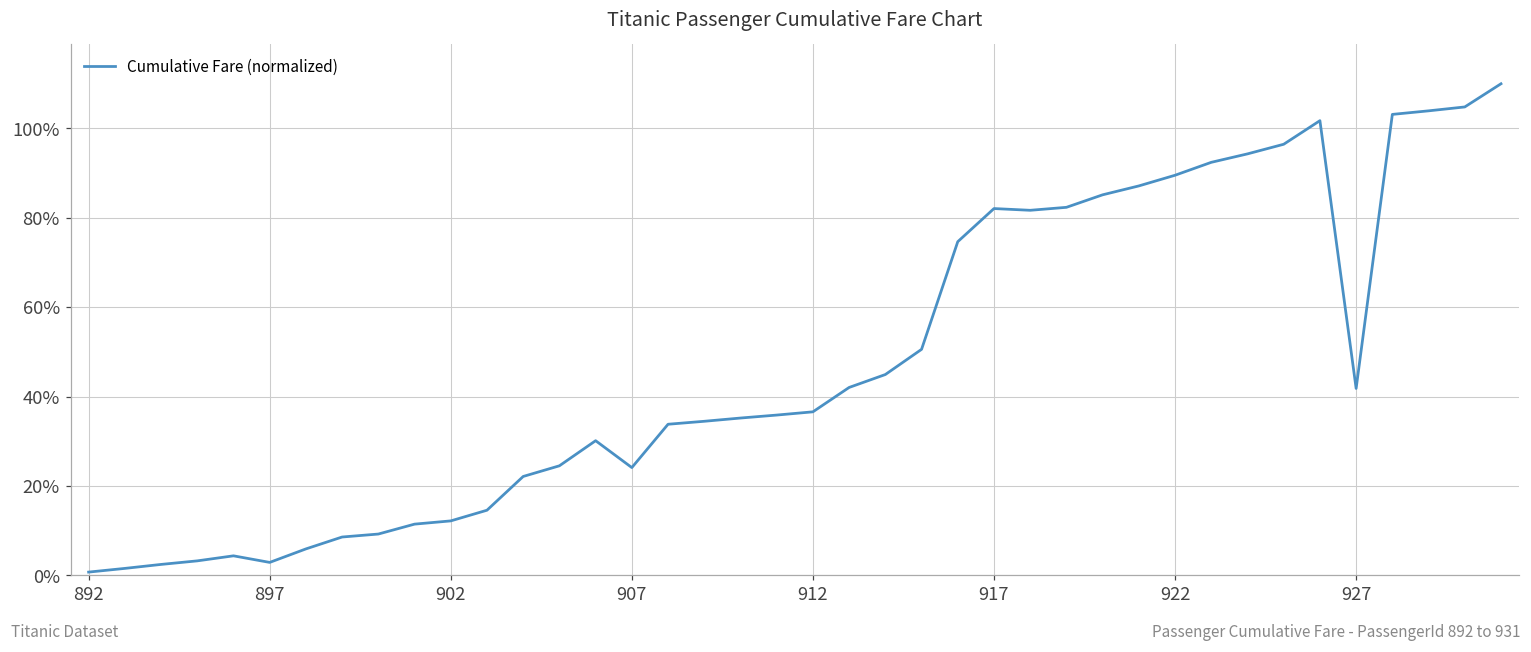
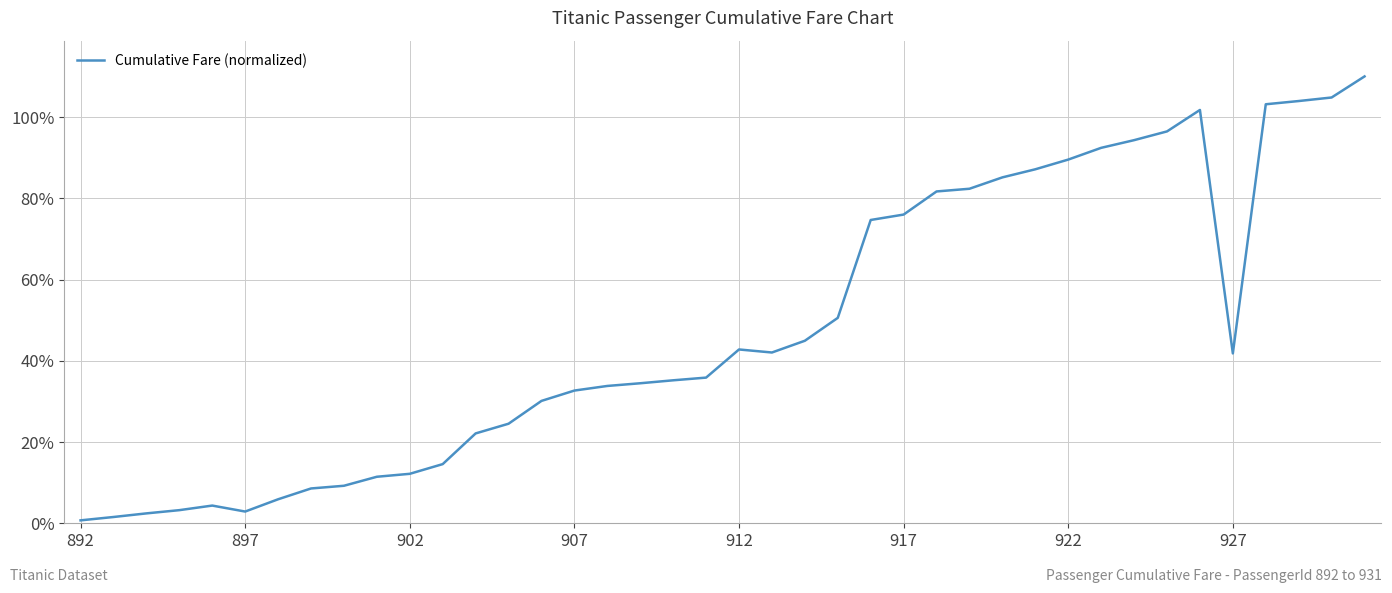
907: 24% -> 33%
912: 37% -> 43%
917: 82% -> 76%
